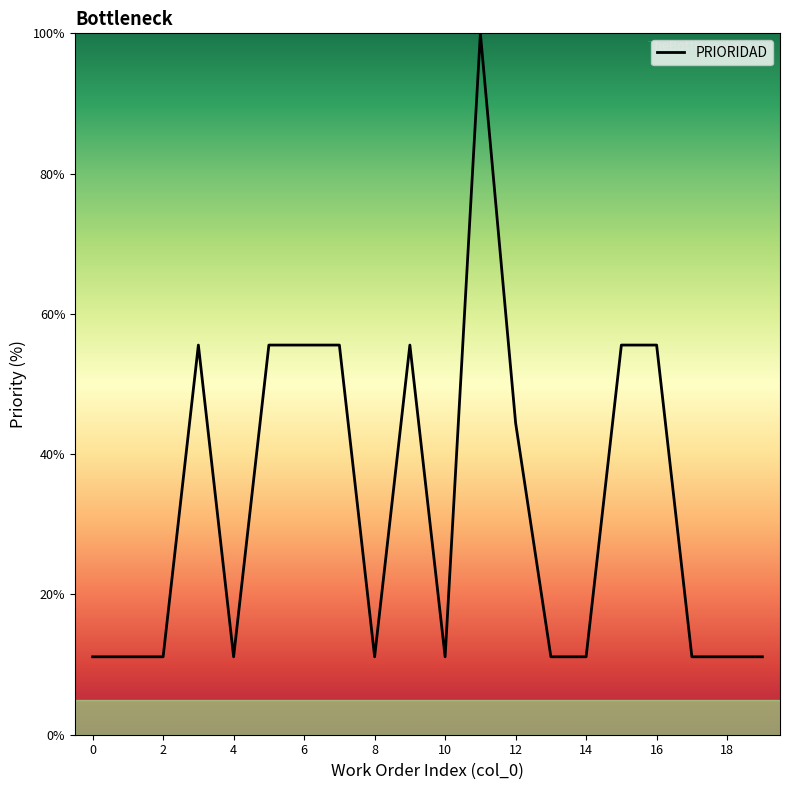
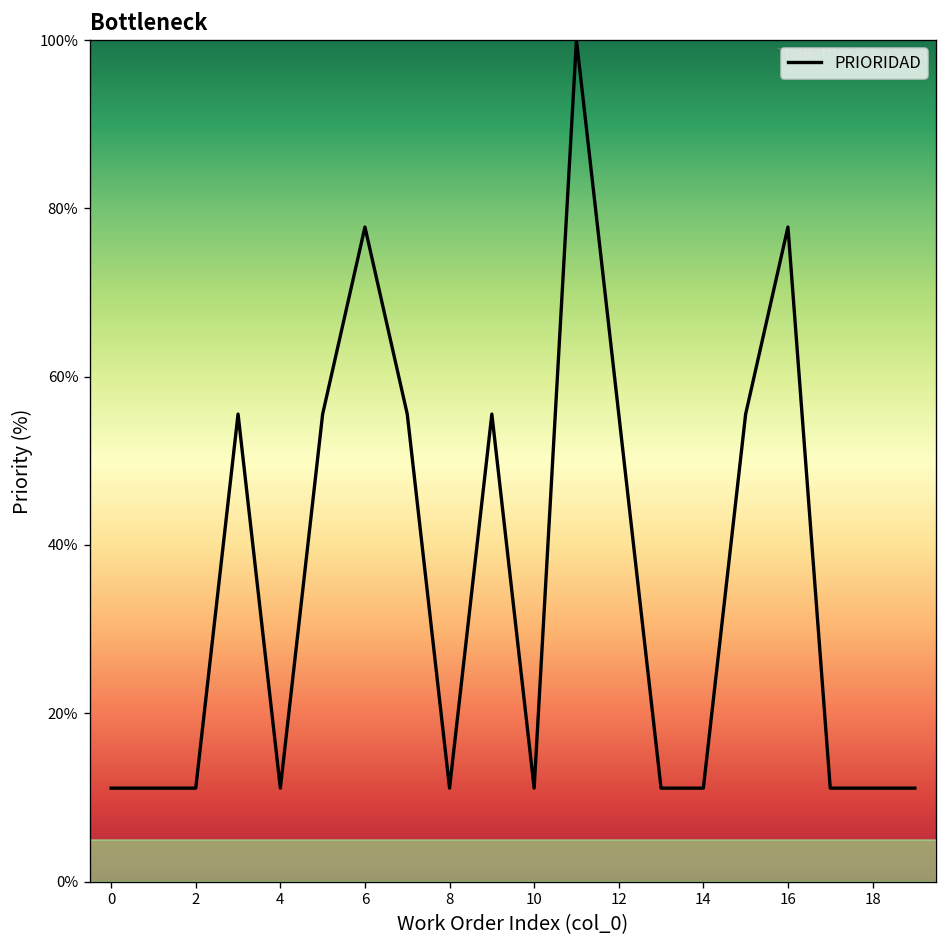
6: 56% -> 78%
12: 44% -> 56%
16: 56% -> 78%
